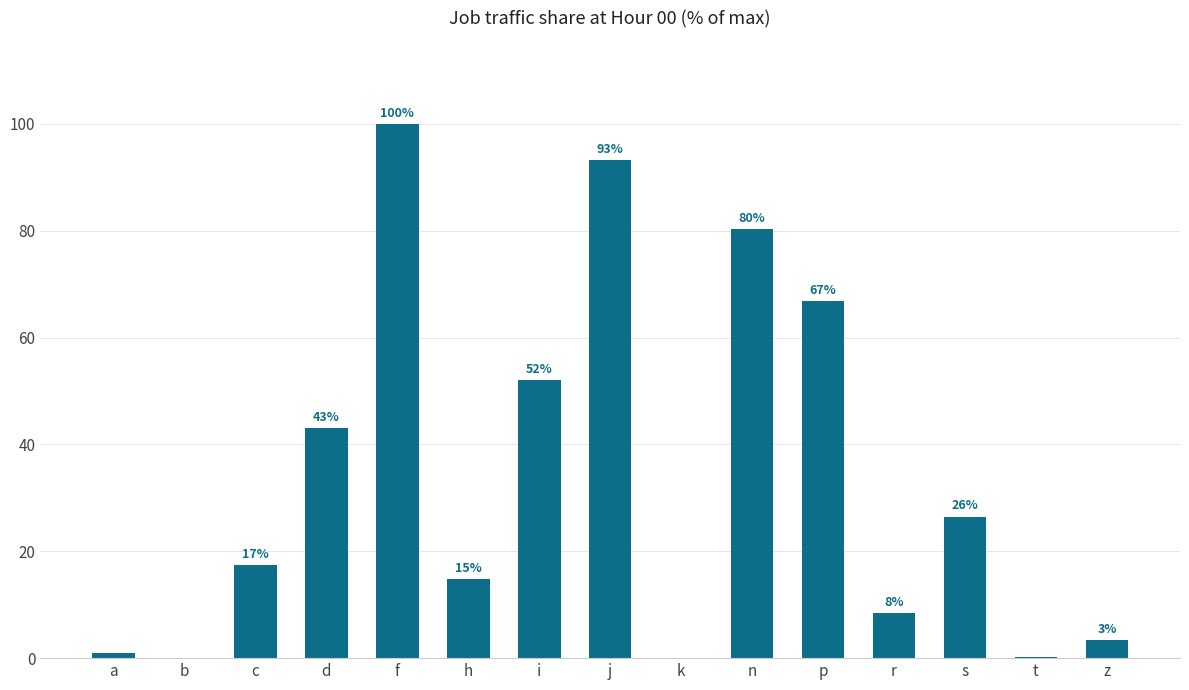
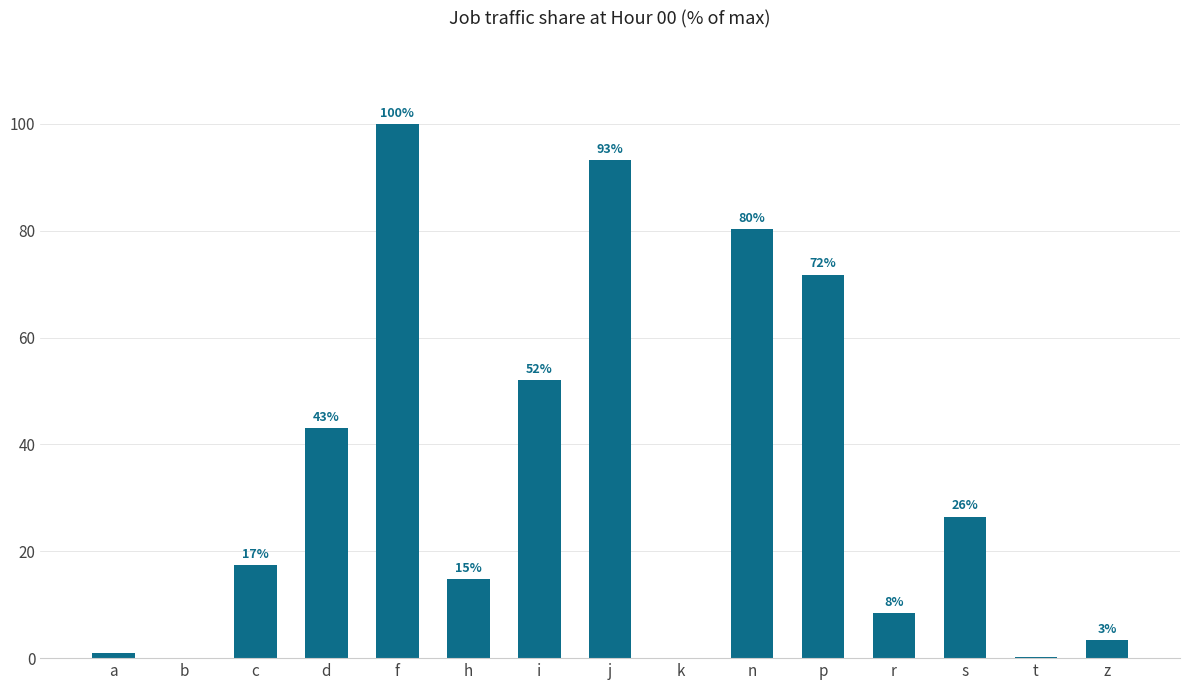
p: 67% -> 72%
